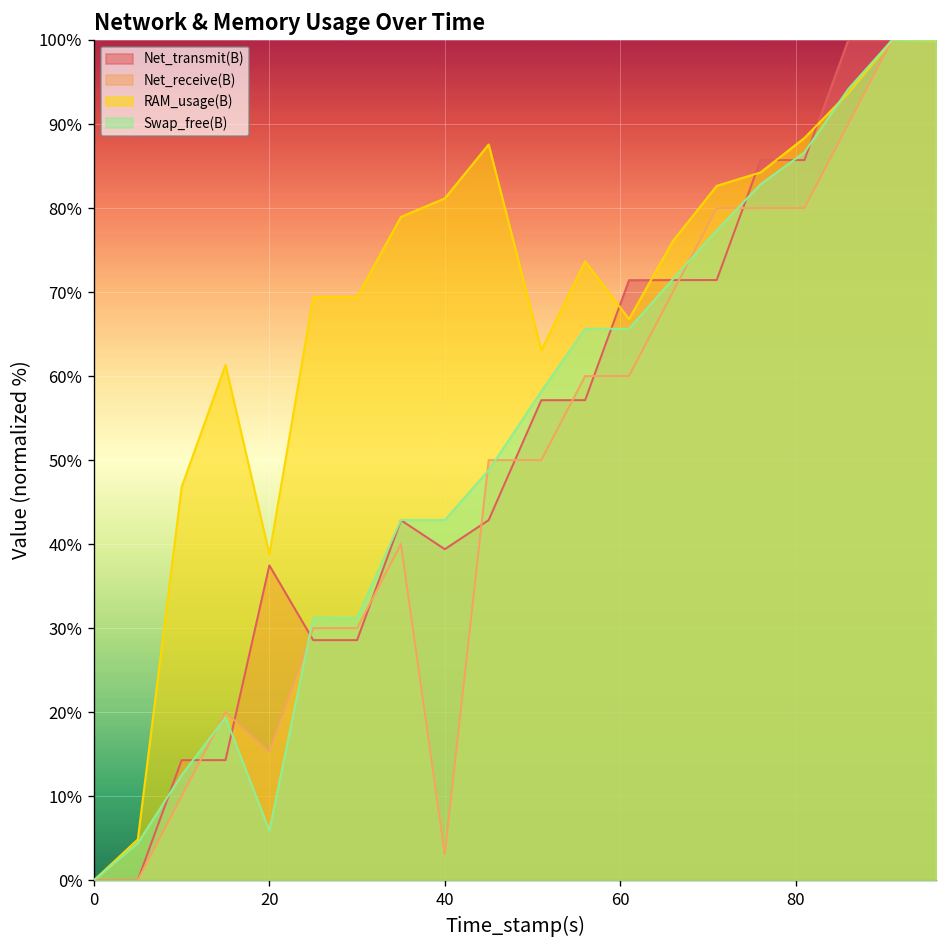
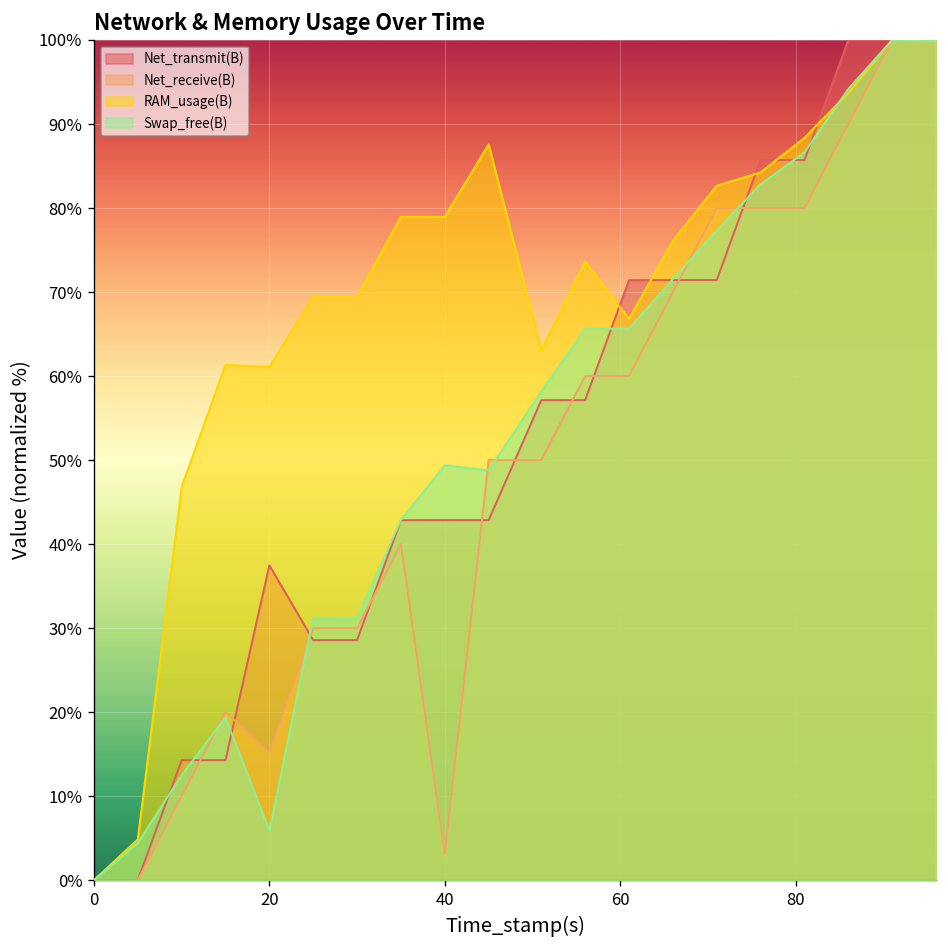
RAM_usage(B), 20: 39% -> 61%
Net_transmit(B), 40: 39% -> 43%
RAM_usage(B), 40: 81% -> 79%
Swap_free(B), 40: 43% -> 49%
